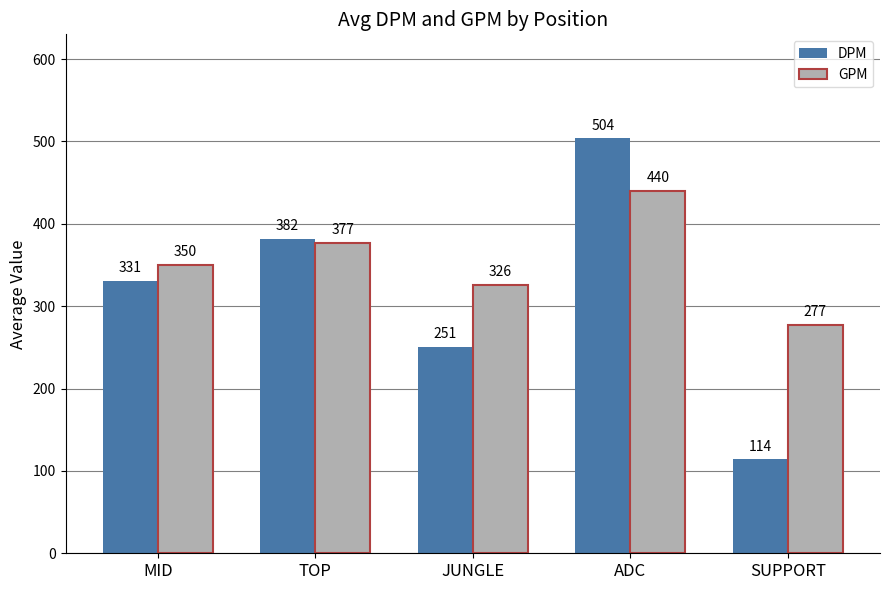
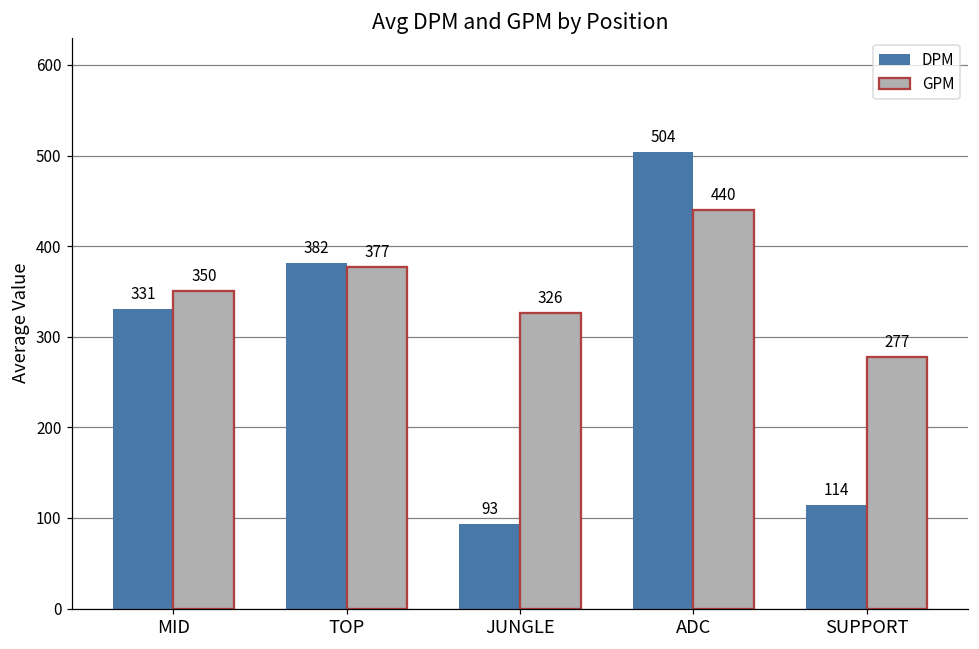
DPM, JUNGLE: 251 -> 93
